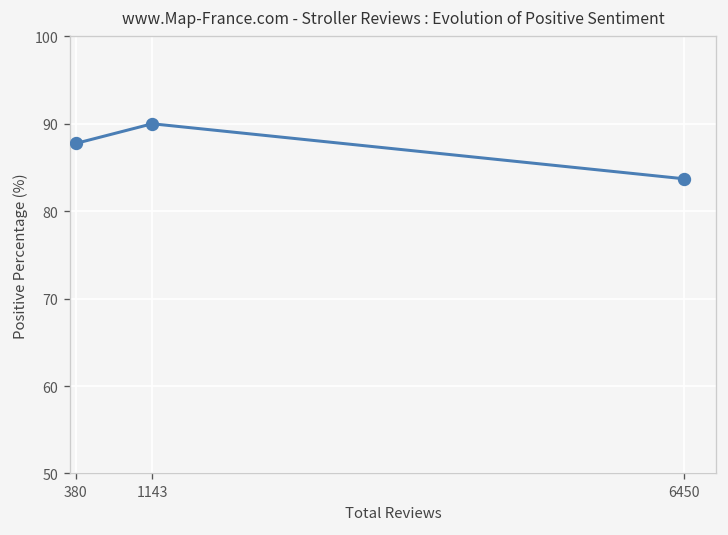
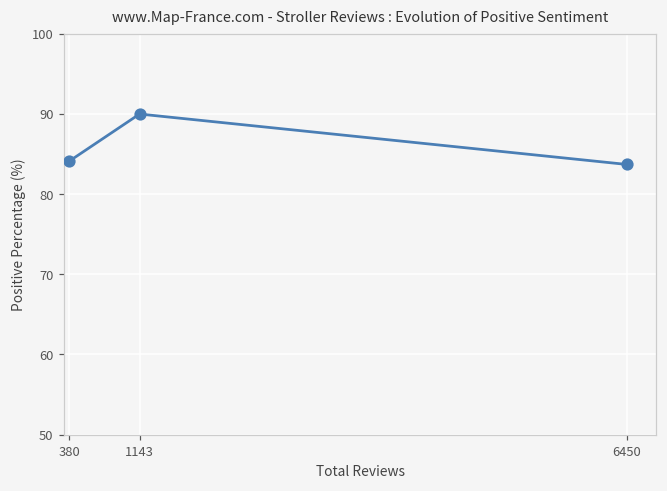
380: 88 -> 84
